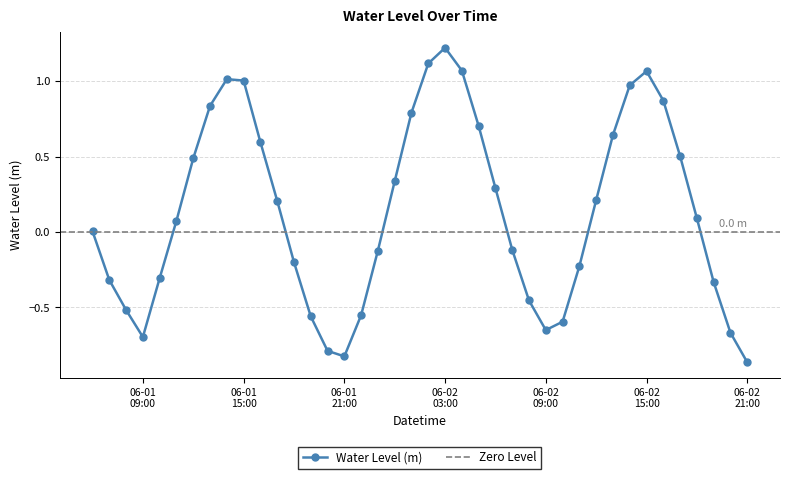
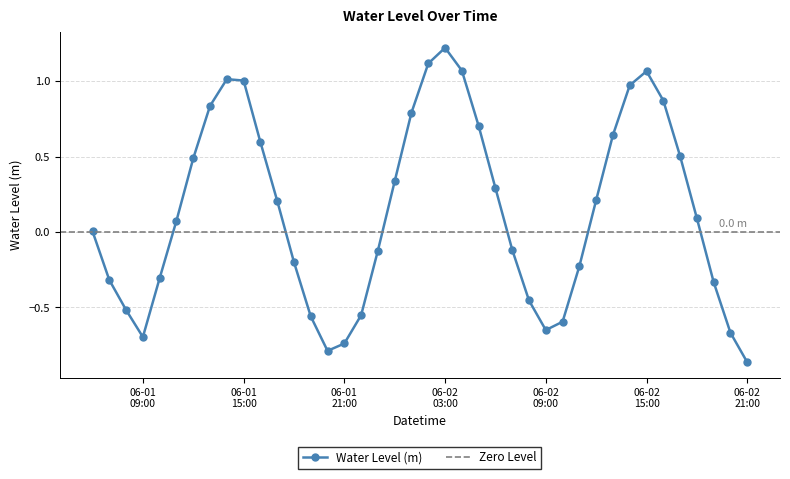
06-01 21:00: -0.82 -> -0.74
